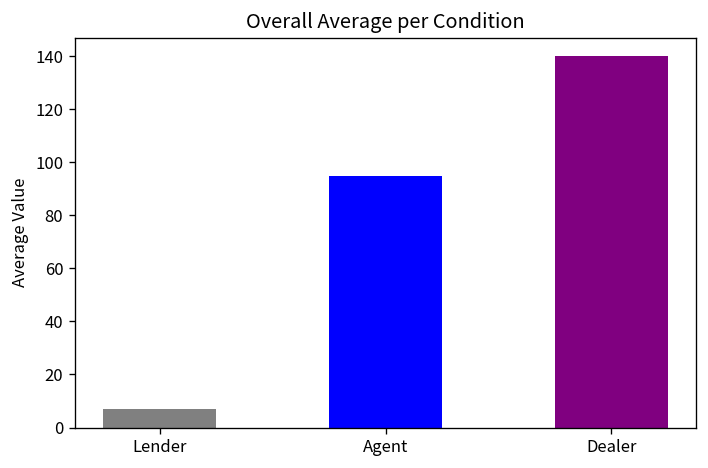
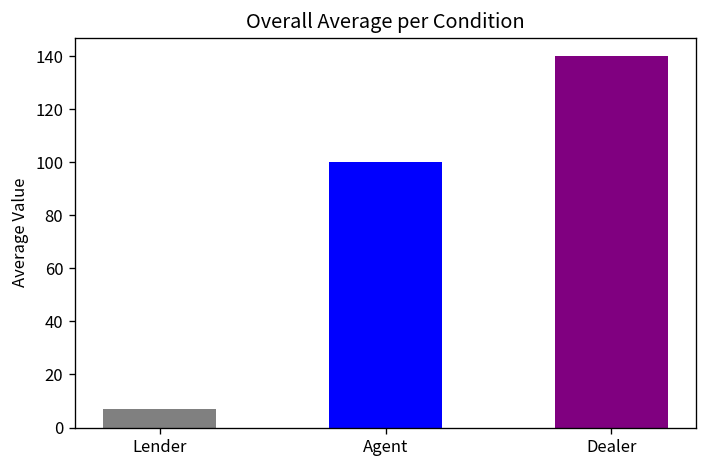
Agent: 95 -> 100
